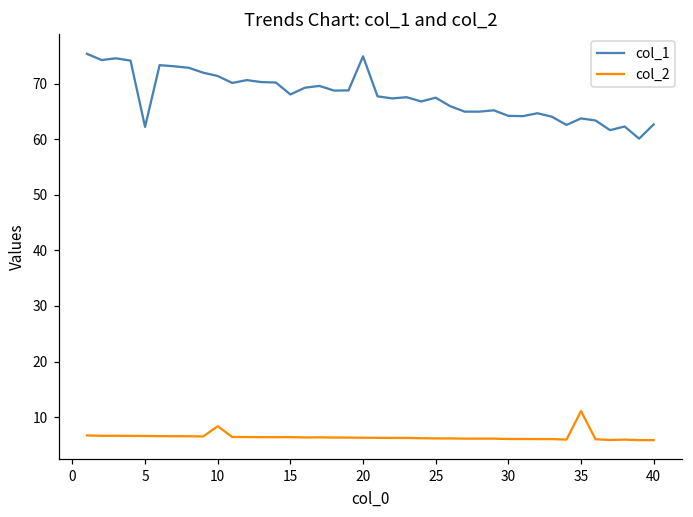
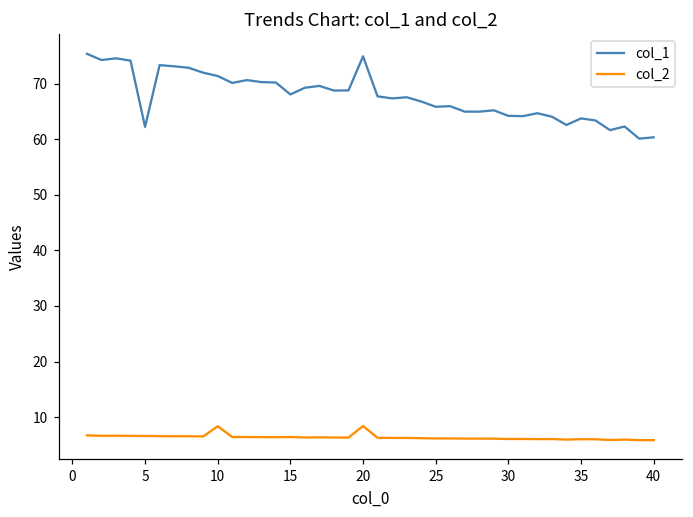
col_2, 20: 6 -> 8
col_1, 25: 68 -> 66
col_2, 35: 11 -> 6
col_1, 40: 63 -> 60
